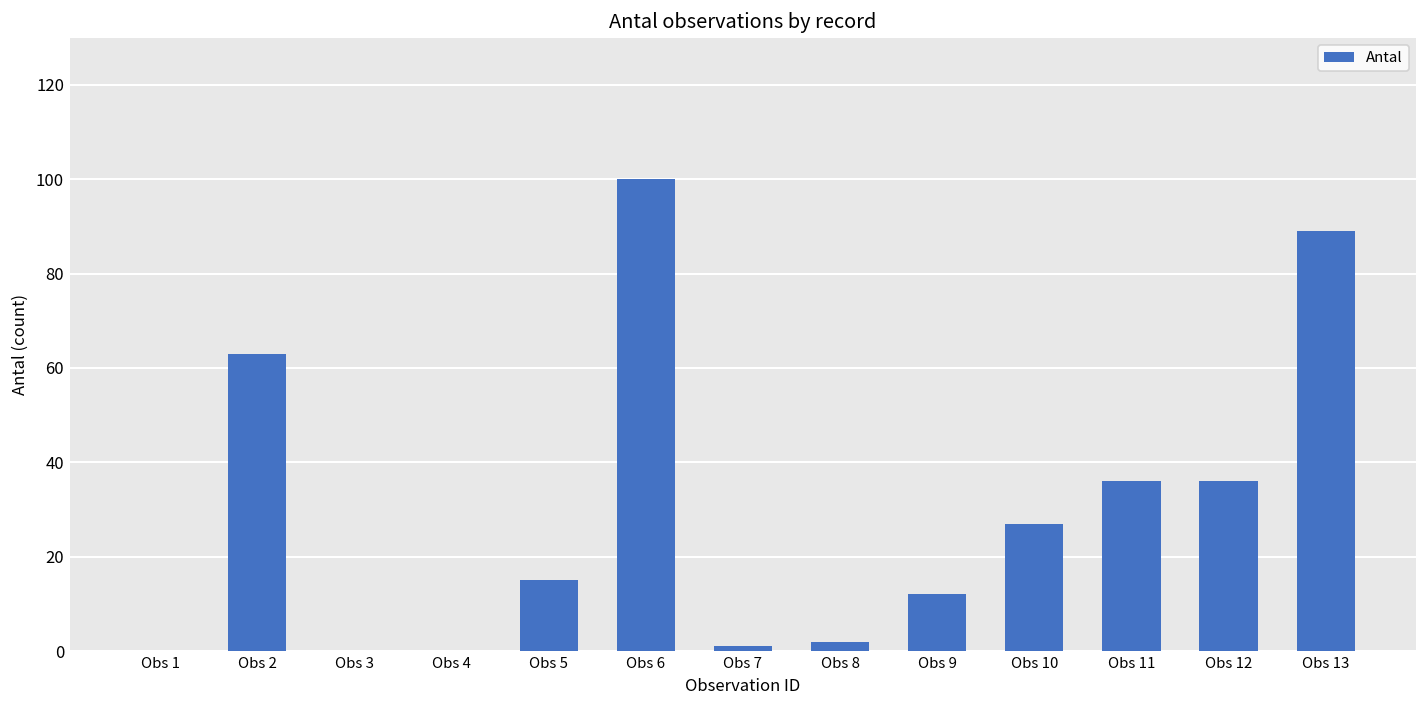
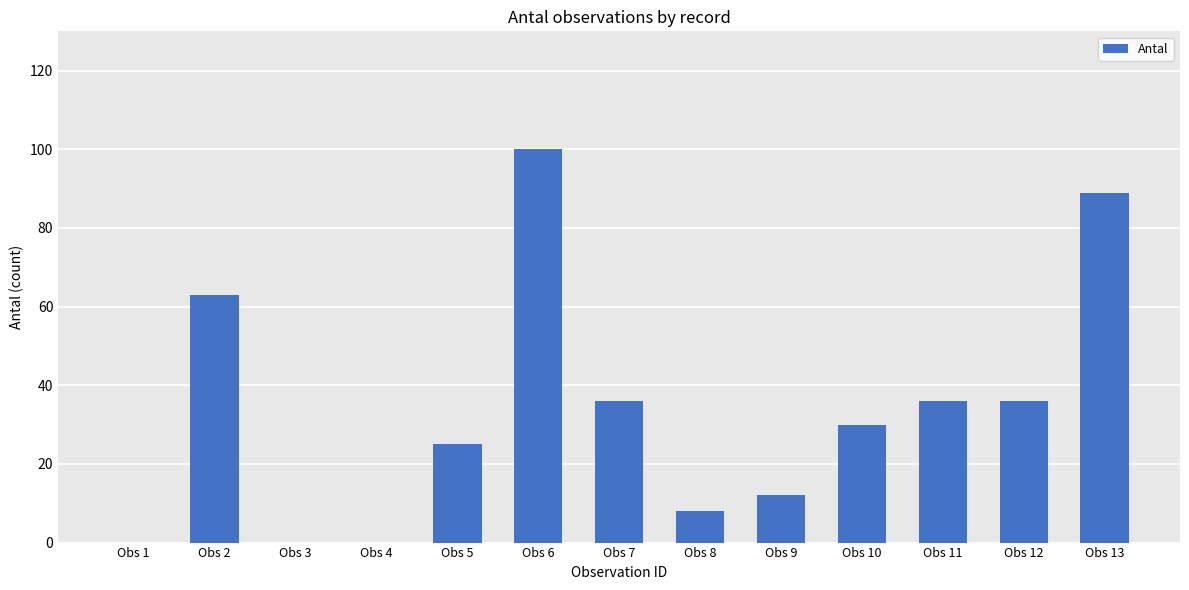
Obs 5: 15 -> 25
Obs 7: 1 -> 36
Obs 8: 2 -> 8
Obs 10: 27 -> 30
